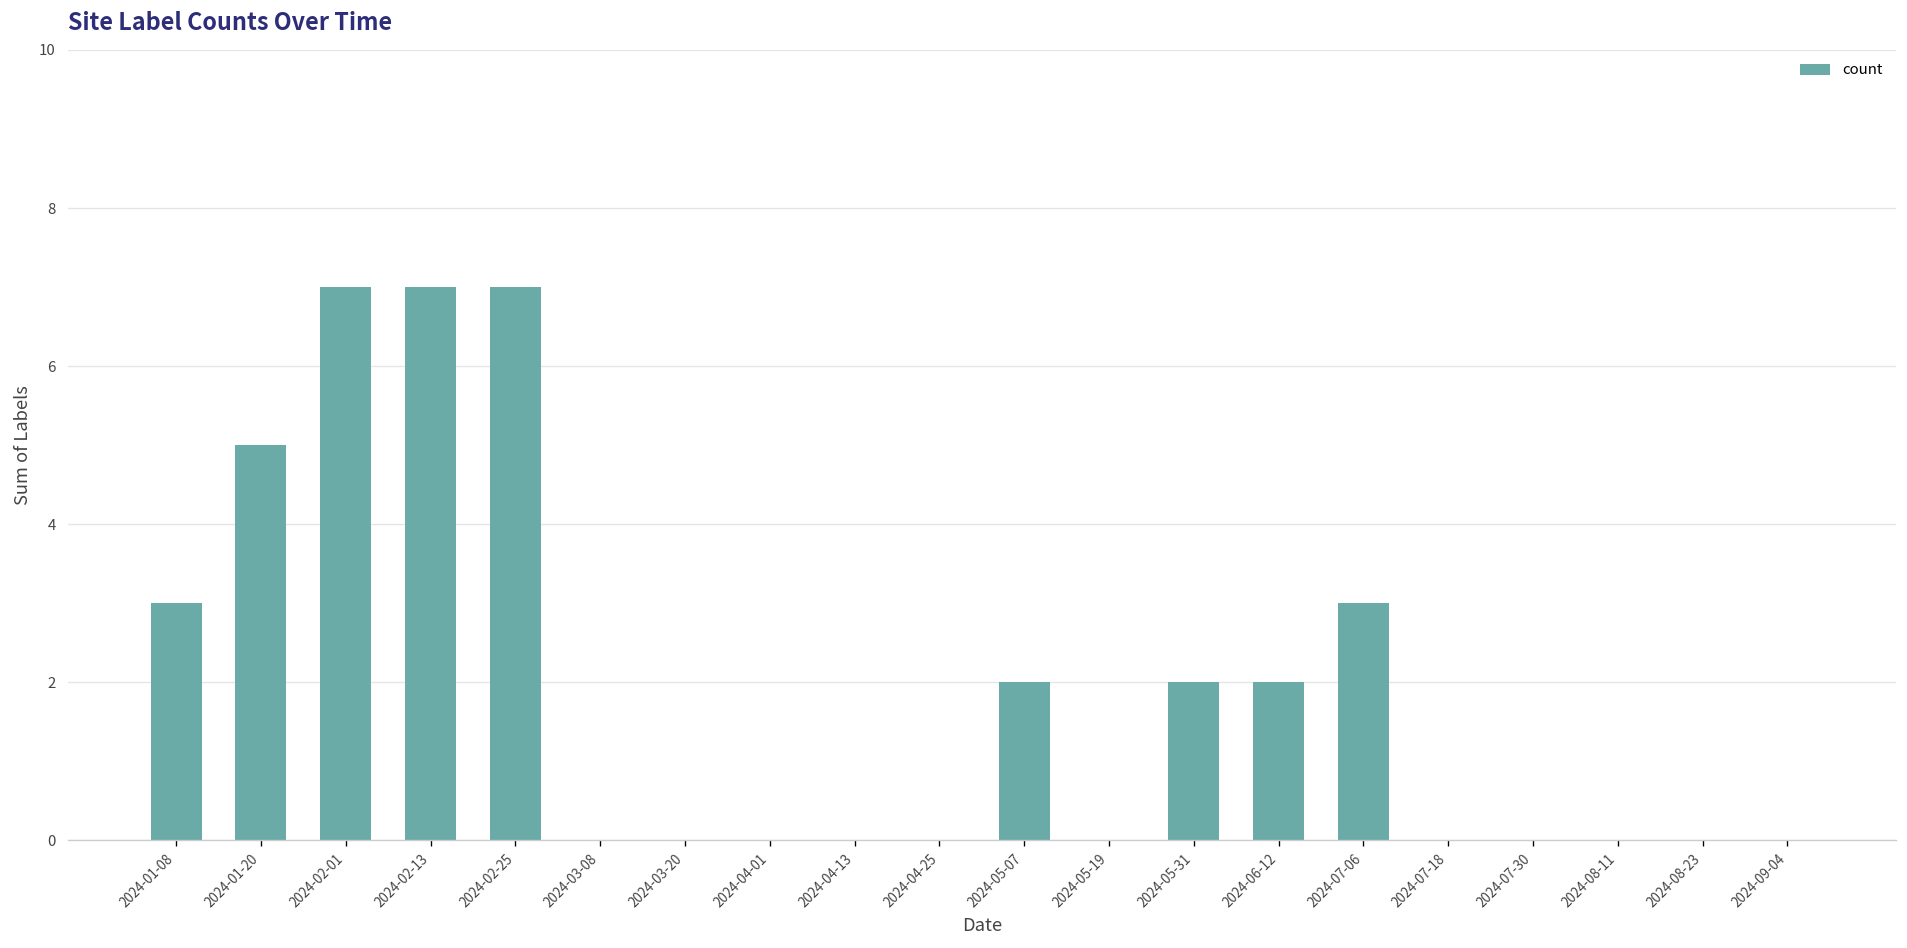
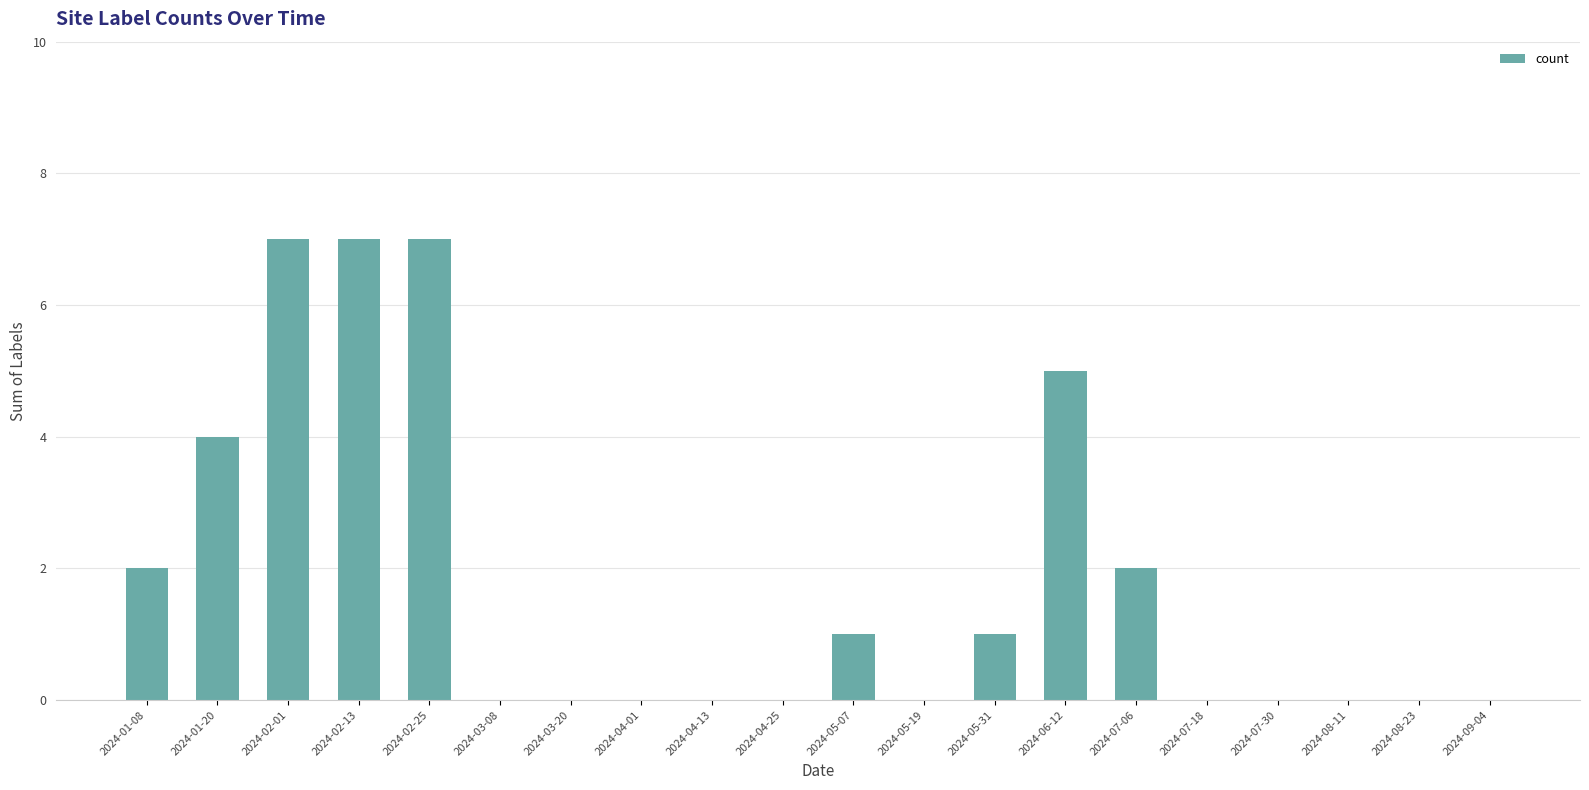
2024-01-08: 3 -> 2
2024-01-20: 5 -> 4
2024-05-07: 2 -> 1
2024-05-31: 2 -> 1
2024-06-12: 2 -> 5
2024-07-06: 3 -> 2
